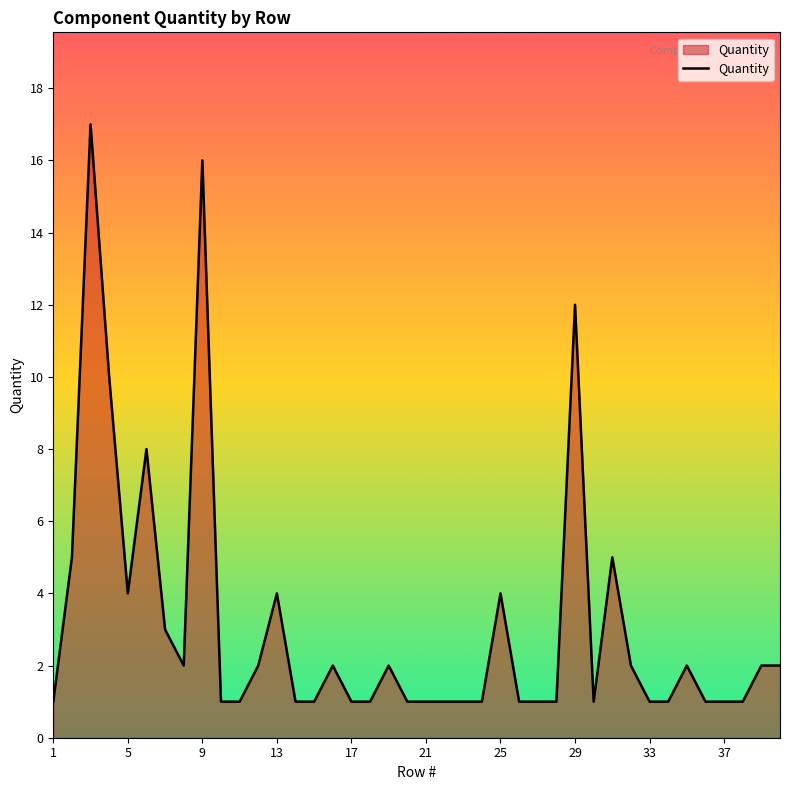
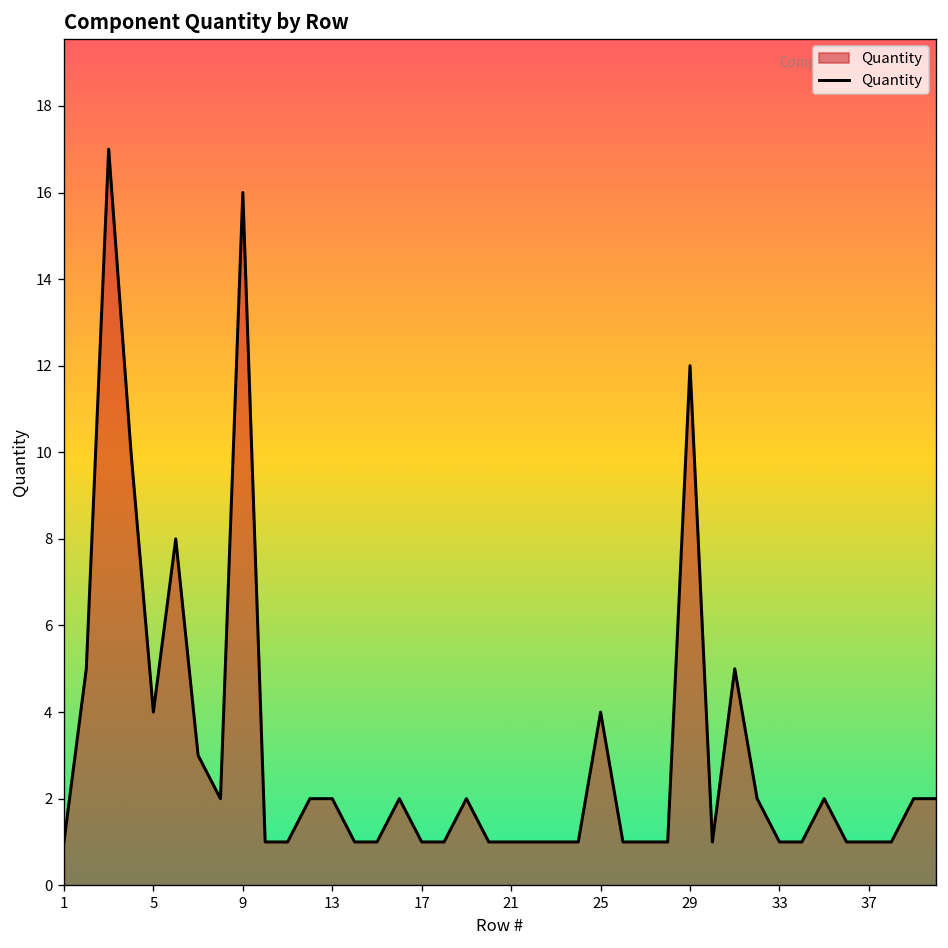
13: 4 -> 2
